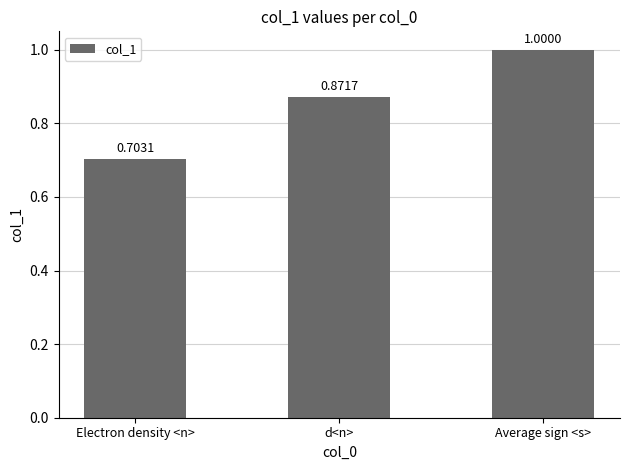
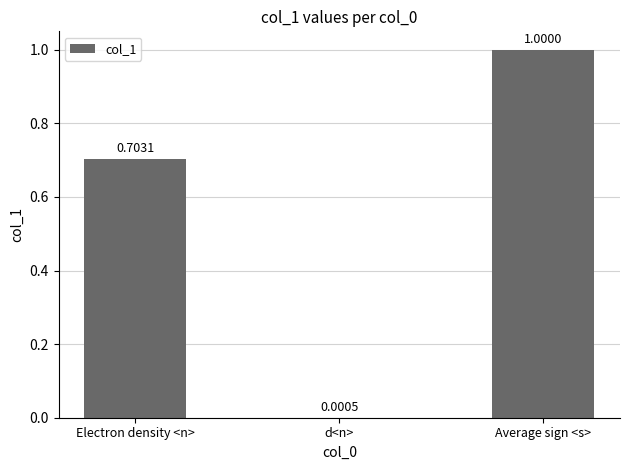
d<n>: 0.8717 -> 0.0005
